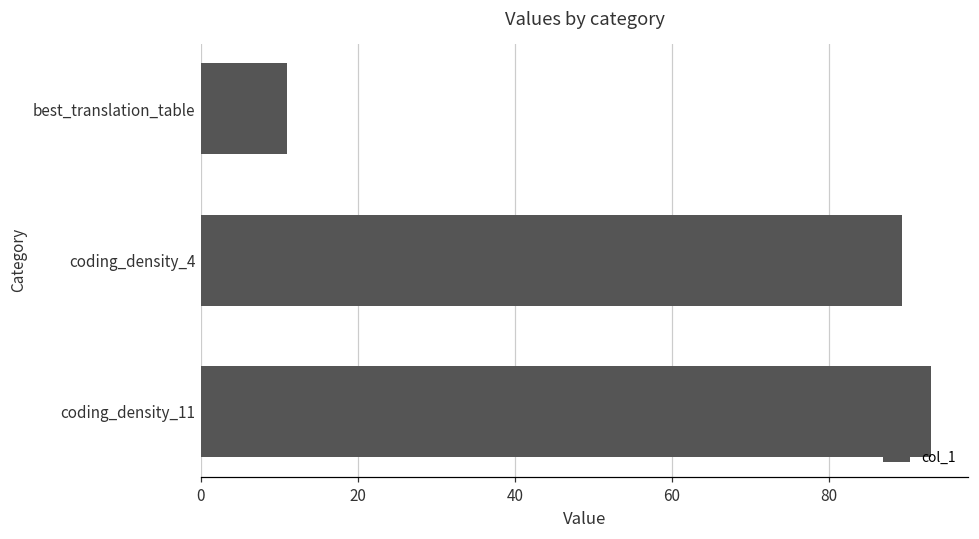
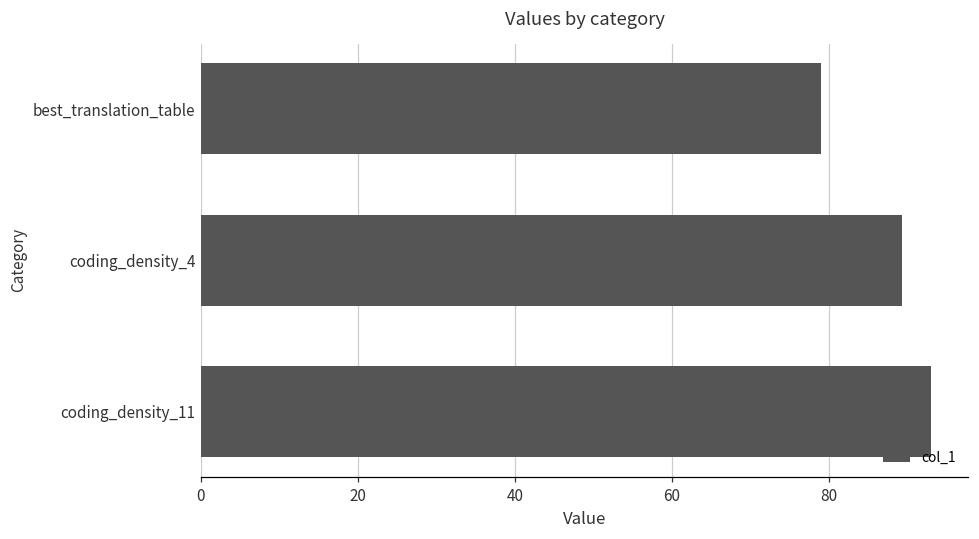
best_translation_table: 11 -> 79
